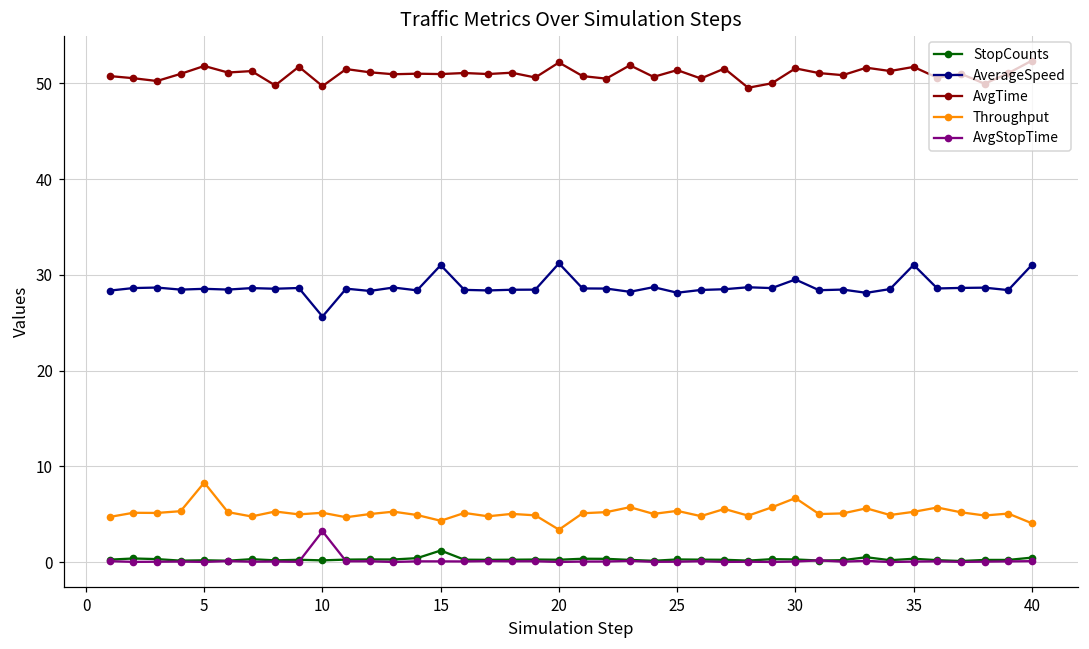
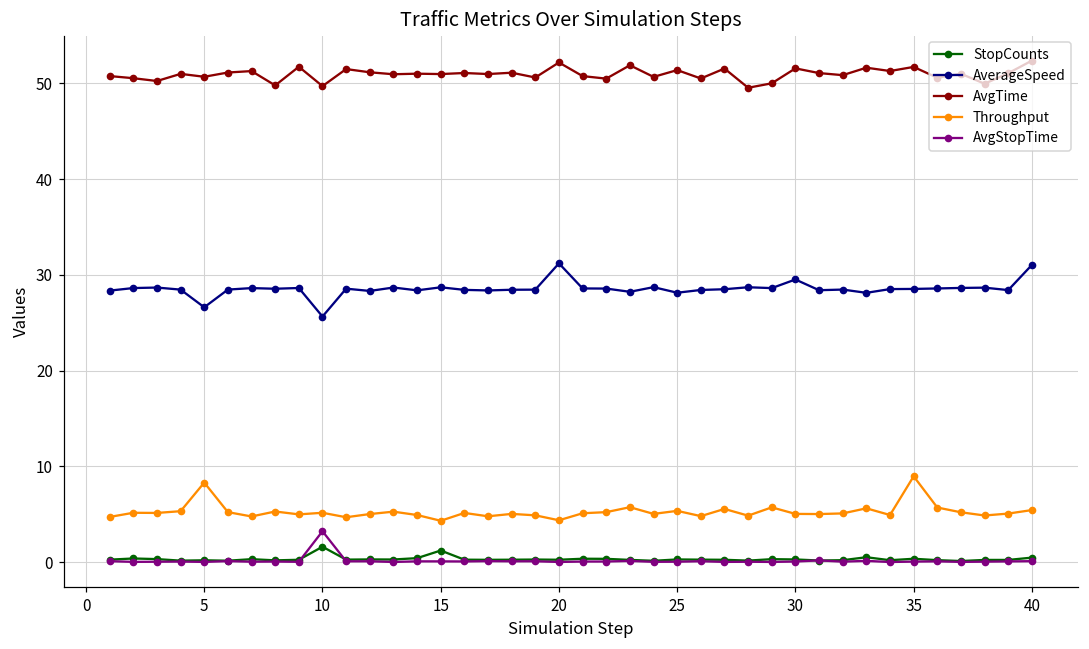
AverageSpeed, 5: 29 -> 27
AvgTime, 5: 52 -> 51
StopCounts, 10: 0 -> 2
AverageSpeed, 15: 31 -> 29
Throughput, 20: 3 -> 4
Throughput, 30: 7 -> 5
AverageSpeed, 35: 31 -> 29
Throughput, 35: 5 -> 9
Throughput, 40: 4 -> 5
